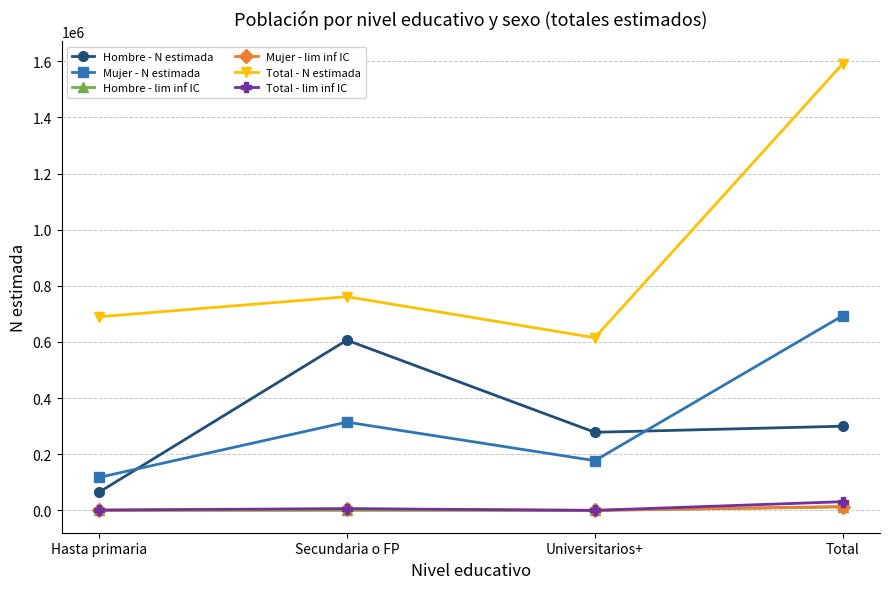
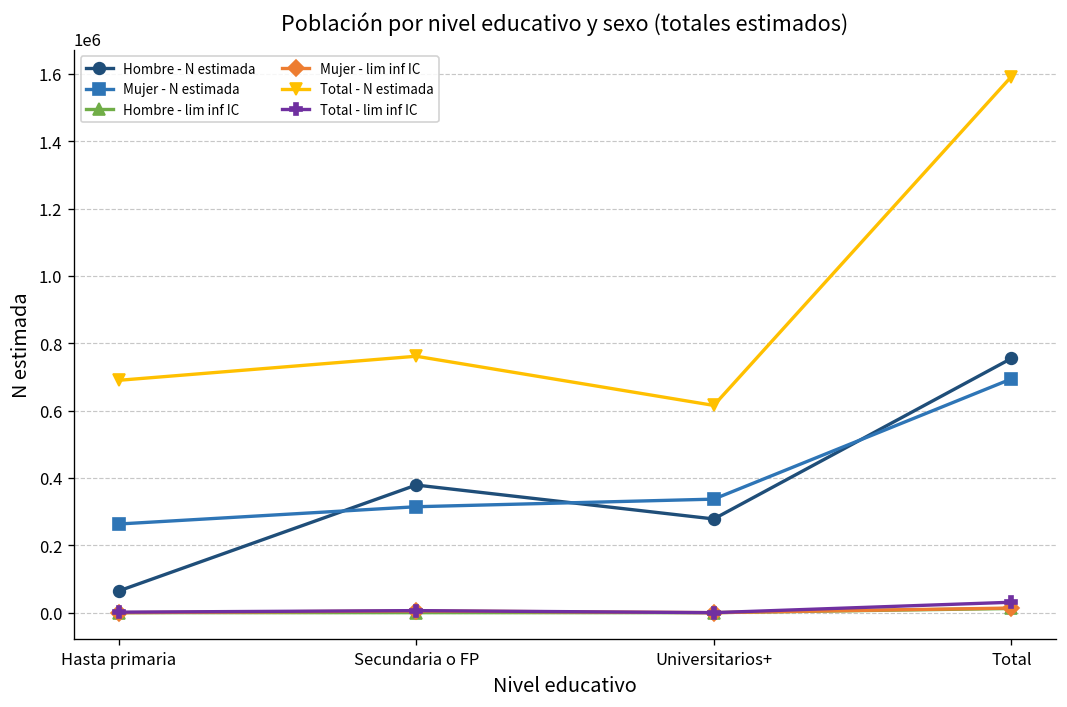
Mujer - N estimada, Hasta primaria: 120000 -> 260000
Hombre - N estimada, Secundaria o FP: 610000 -> 380000
Mujer - N estimada, Universitarios+: 180000 -> 340000
Hombre - N estimada, Total: 300000 -> 750000
